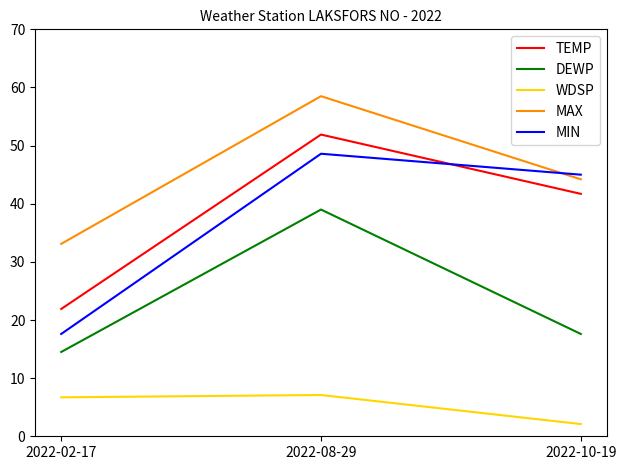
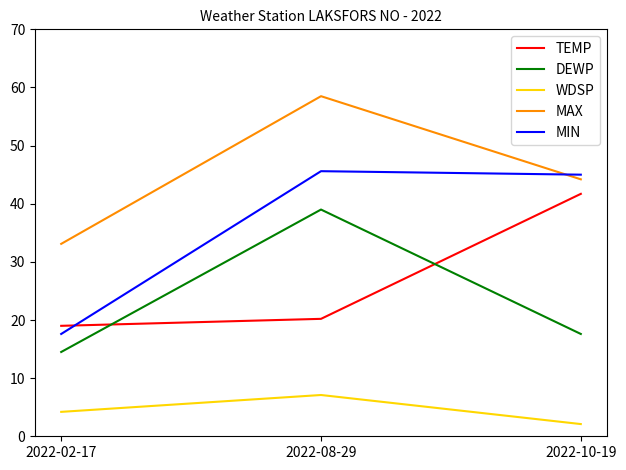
TEMP, 2022-02-17: 22 -> 19
WDSP, 2022-02-17: 7 -> 4
TEMP, 2022-08-29: 52 -> 20
MIN, 2022-08-29: 49 -> 46
